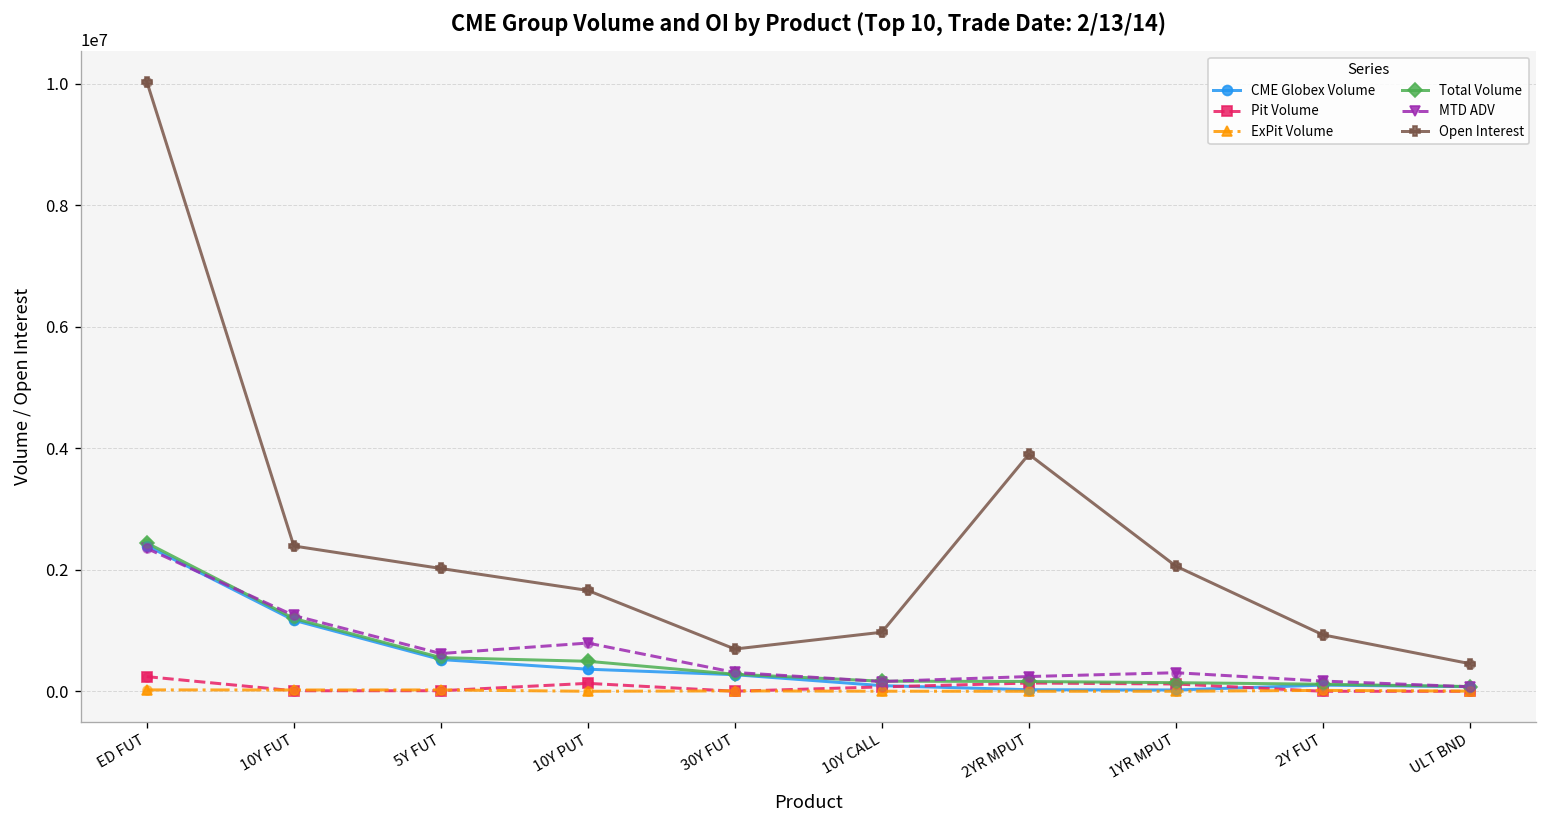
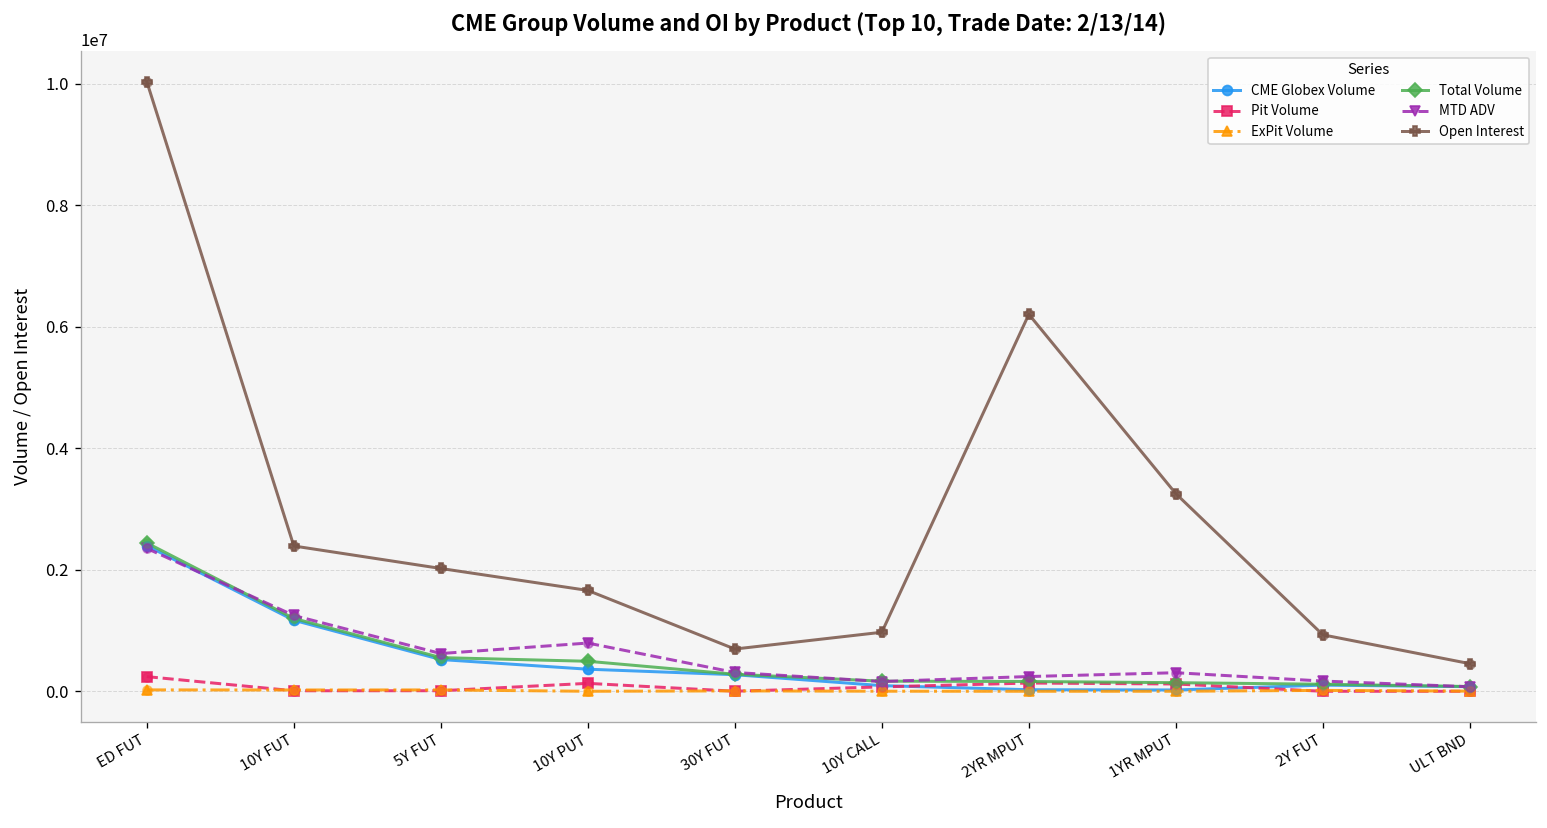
Open Interest, 2YR MPUT: 3900000 -> 6200000
Open Interest, 1YR MPUT: 2100000 -> 3300000
